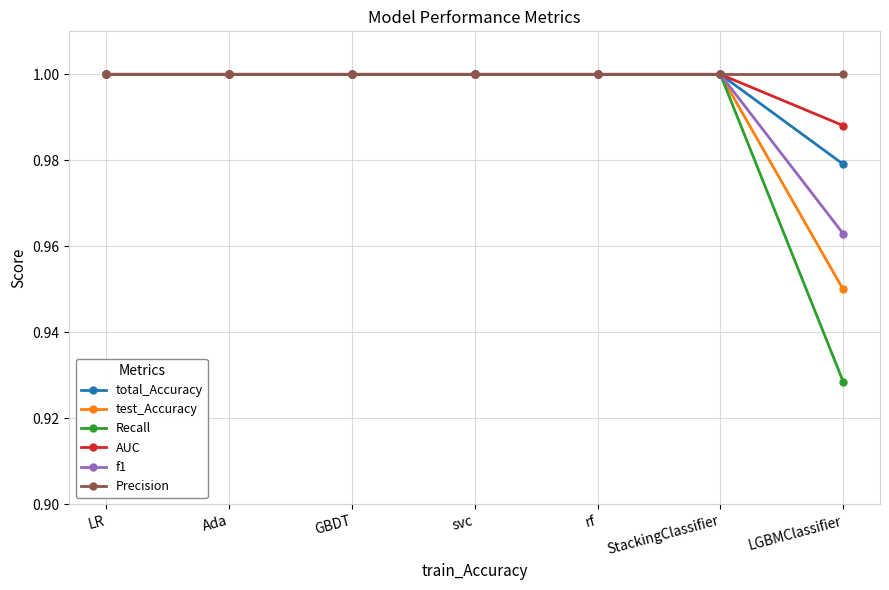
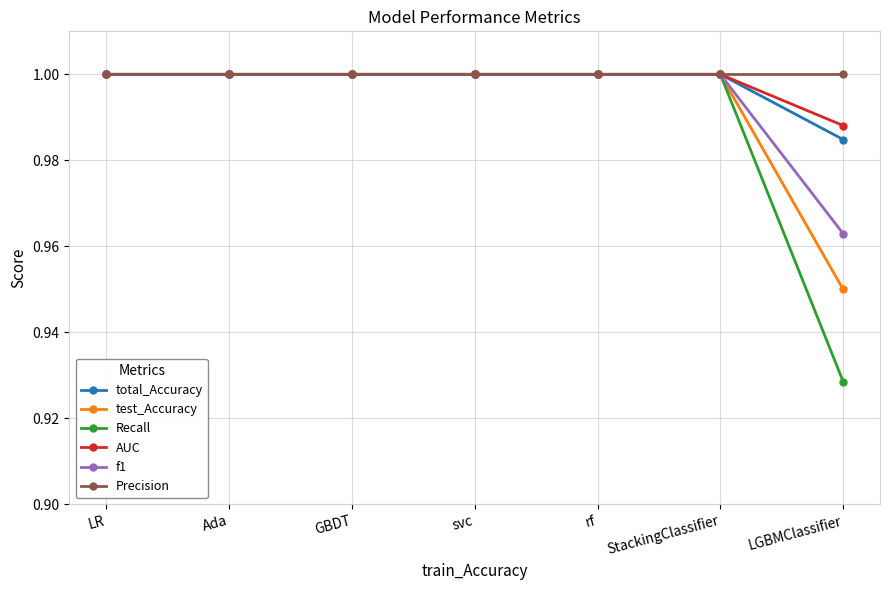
total_Accuracy, LGBMClassifier: 0.979 -> 0.985
